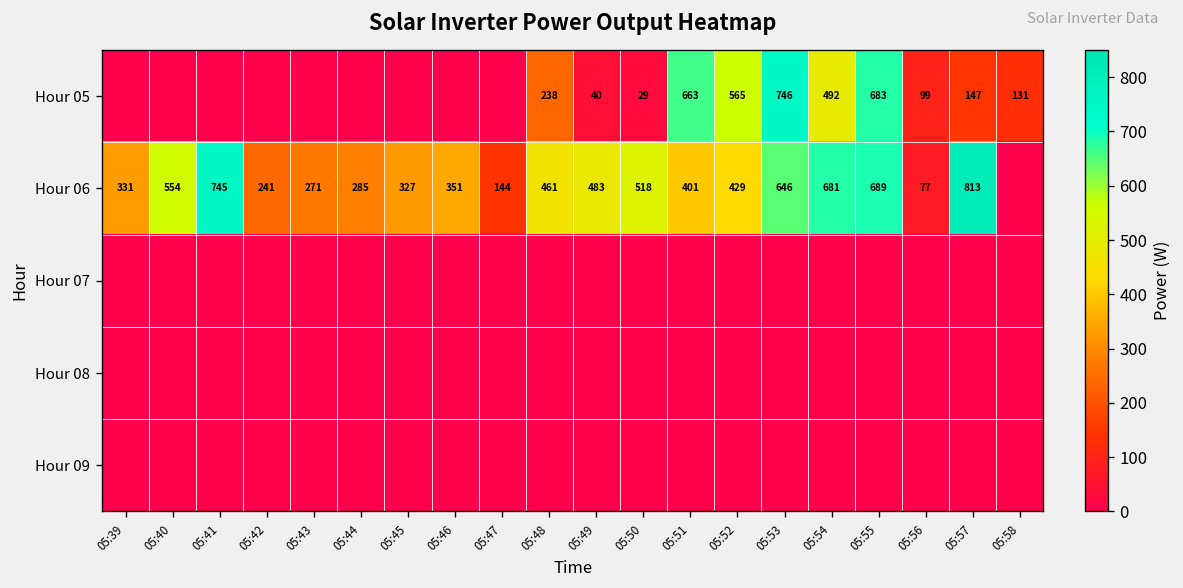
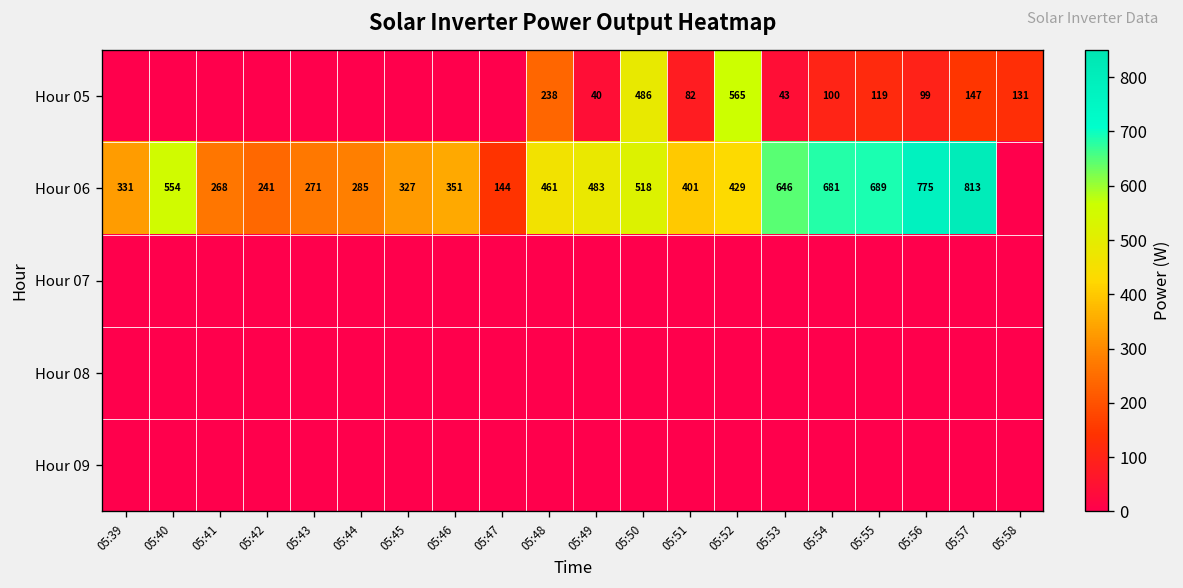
Hour 05, 05:50: 29 -> 486
Hour 05, 05:51: 663 -> 82
Hour 05, 05:53: 746 -> 43
Hour 05, 05:54: 492 -> 100
Hour 05, 05:55: 683 -> 119
Hour 06, 05:41: 745 -> 268
Hour 06, 05:56: 77 -> 775
